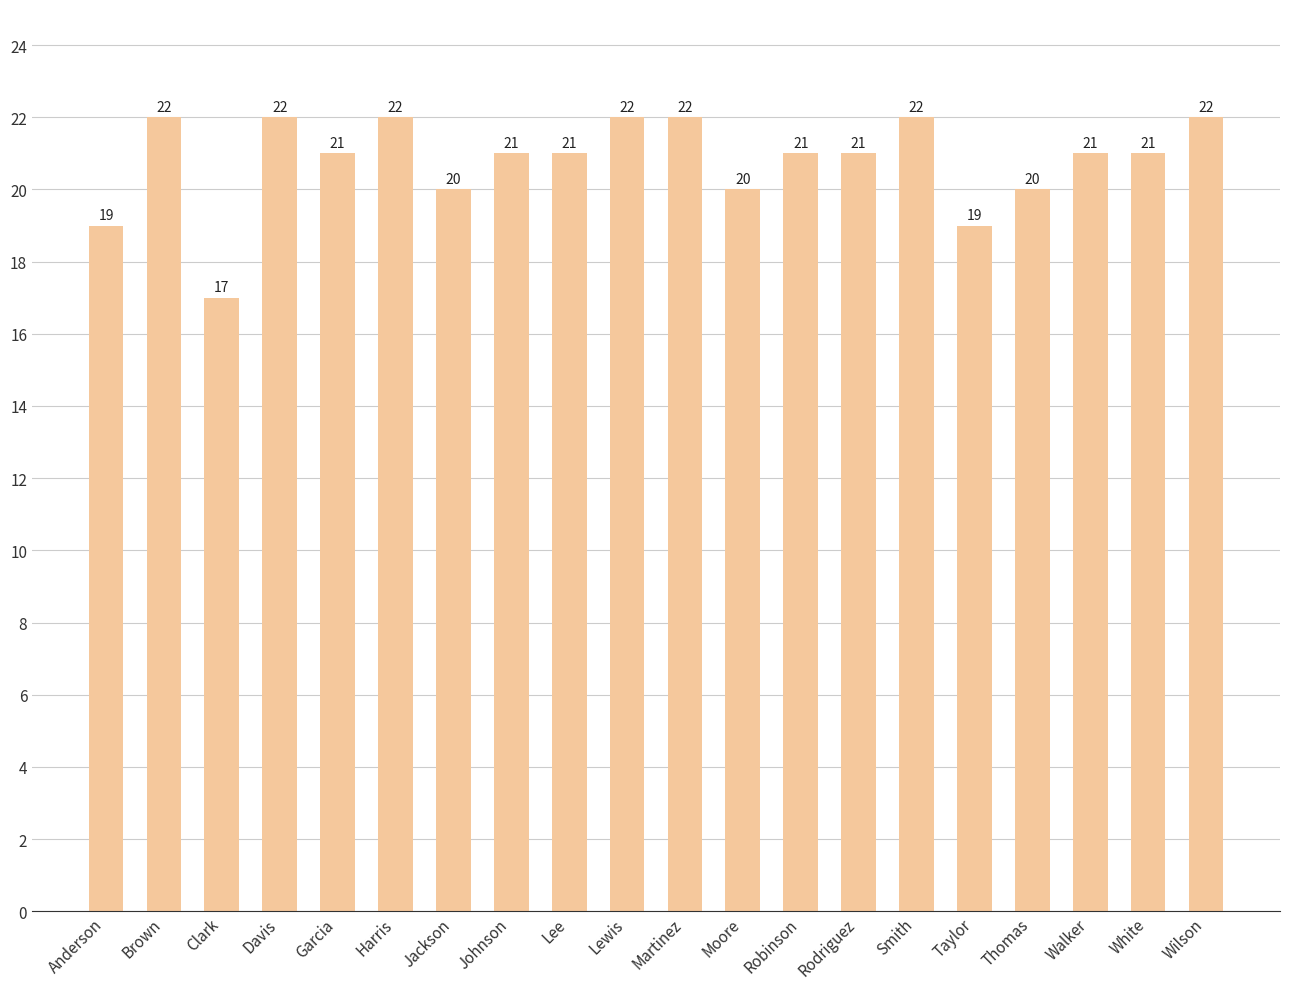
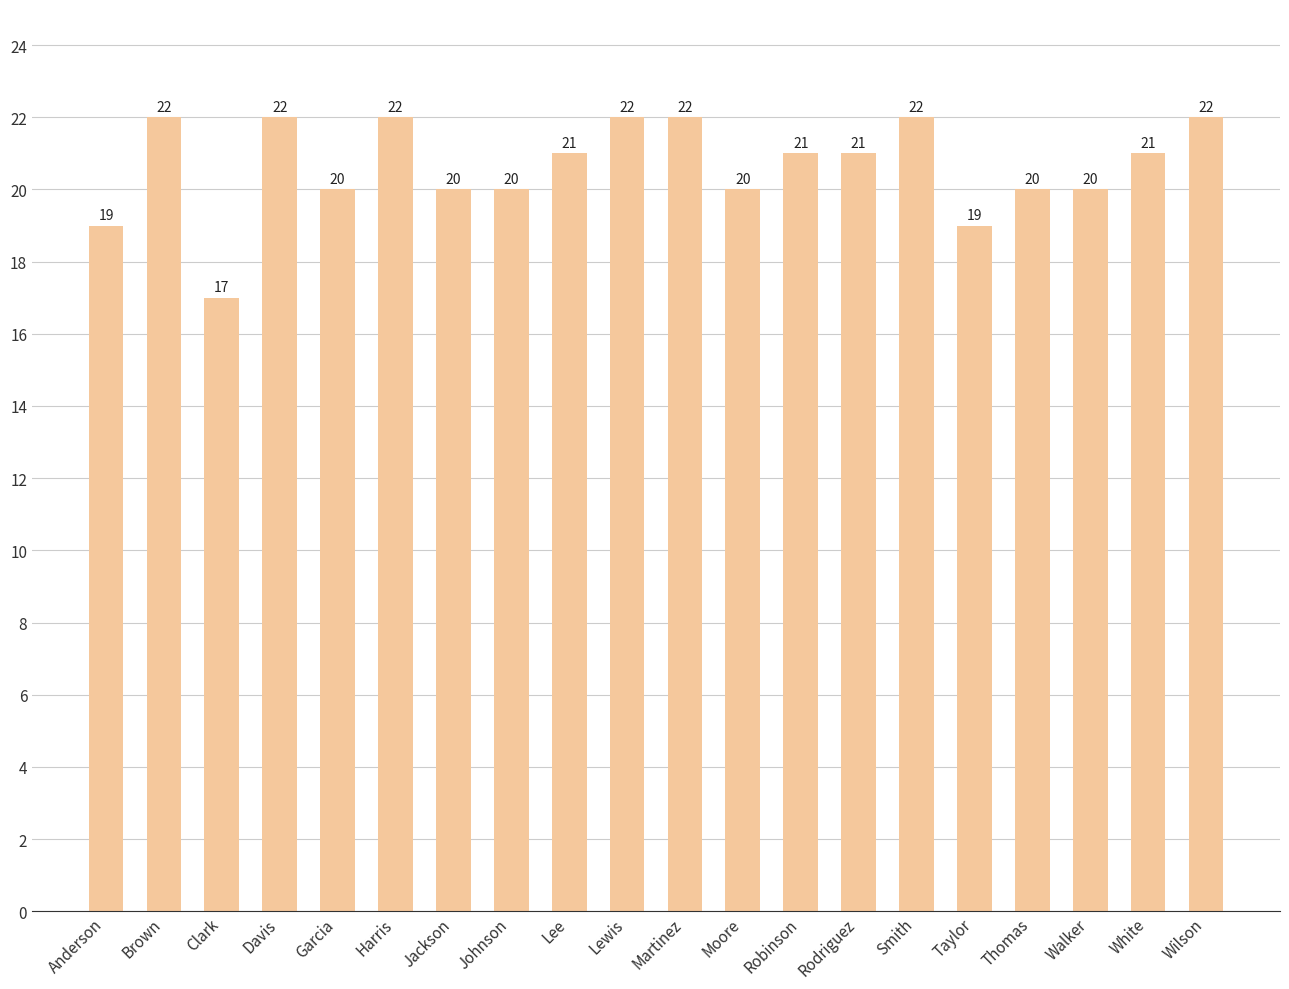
Garcia: 21 -> 20
Johnson: 21 -> 20
Walker: 21 -> 20
